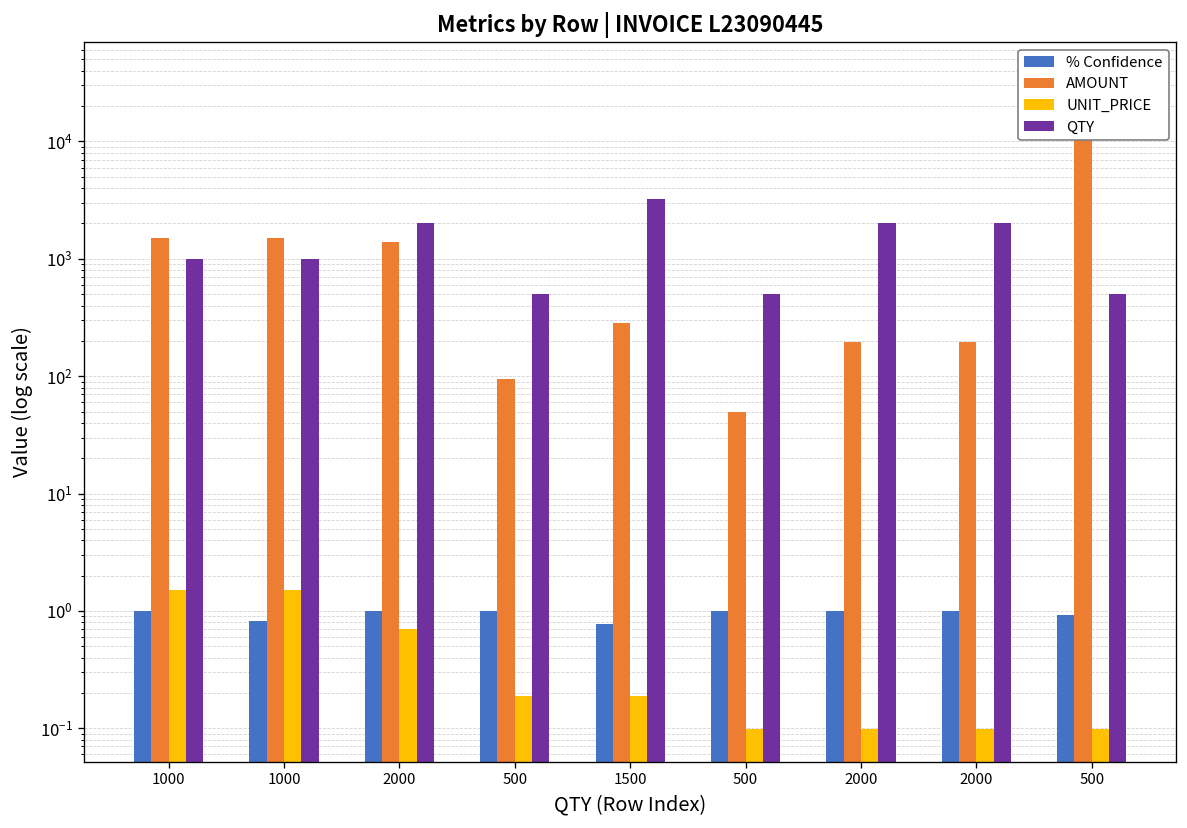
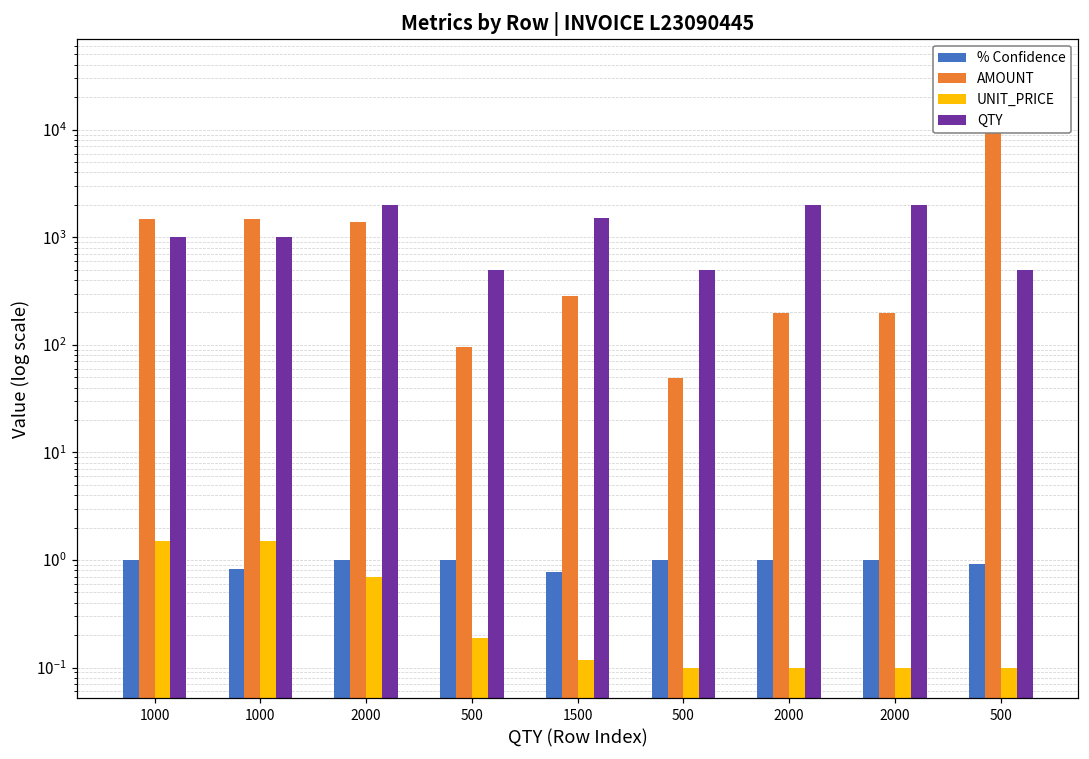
UNIT_PRICE, 1500: 0.19 -> 0.12
QTY, 1500: 3200 -> 1500
